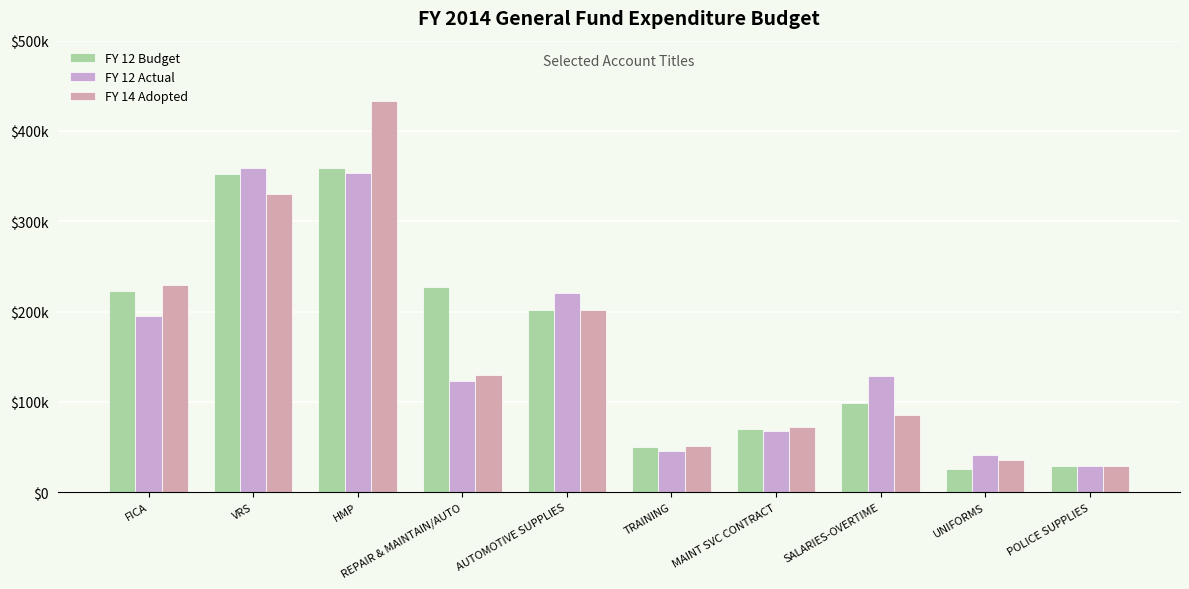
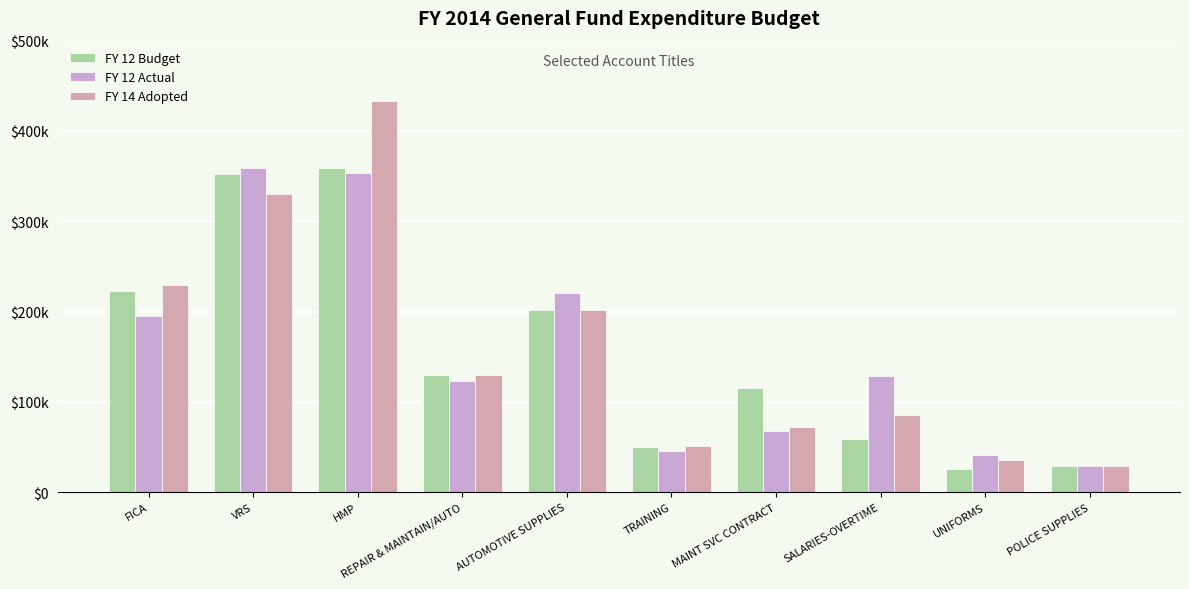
FY 12 Budget, REPAIR & MAINTAIN/AUTO: $230000 -> $130000
FY 12 Budget, MAINT SVC CONTRACT: $70000 -> $120000
FY 12 Budget, SALARIES-OVERTIME: $100000 -> $60000
